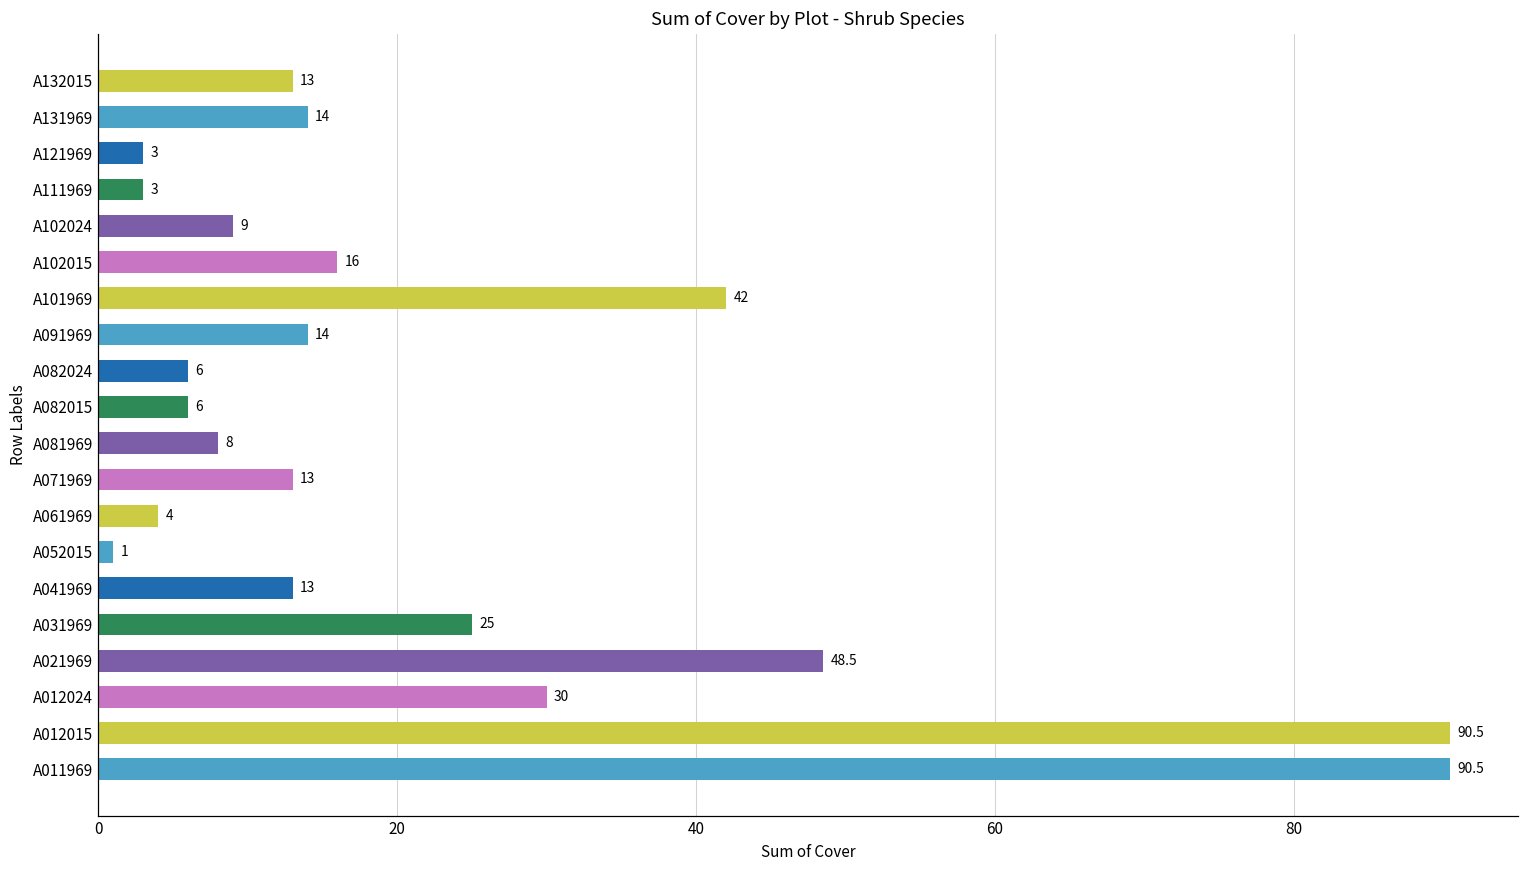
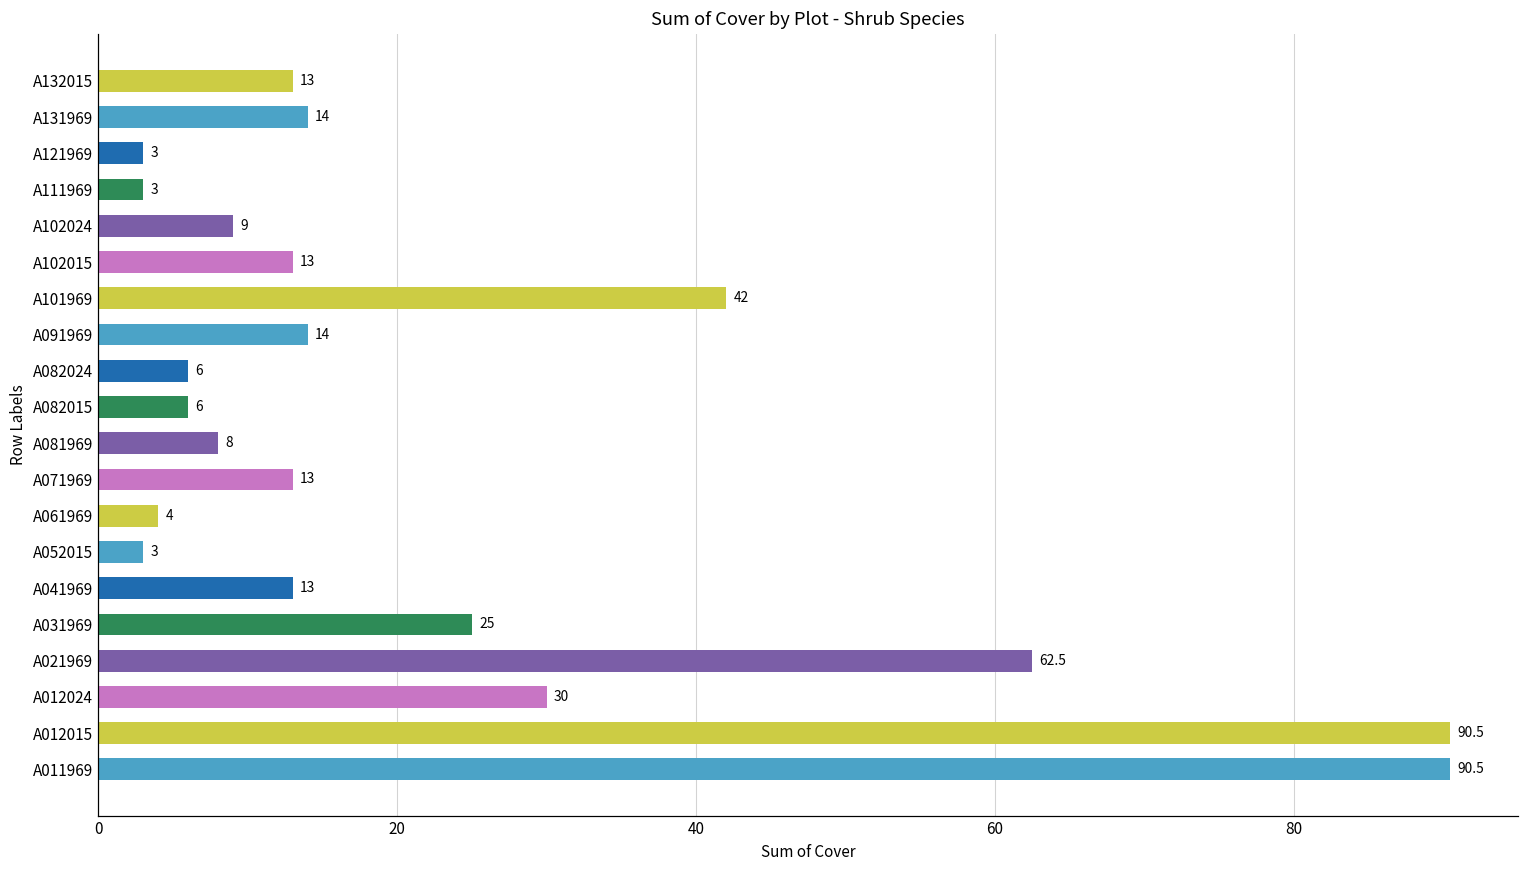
A102015: 16 -> 13
A052015: 1 -> 3
A021969: 48.5 -> 62.5
